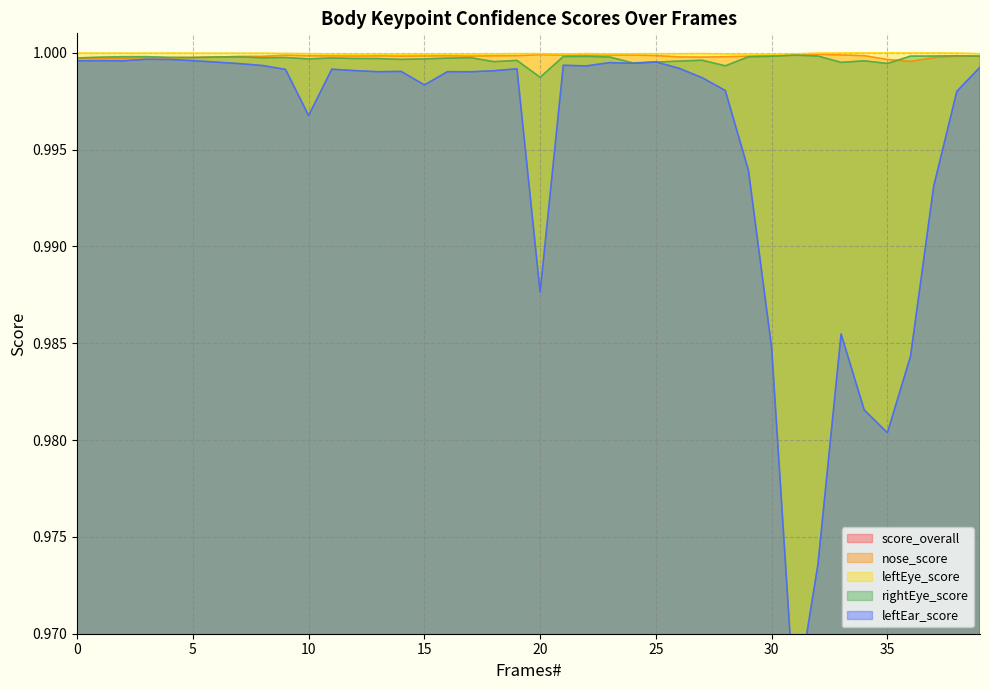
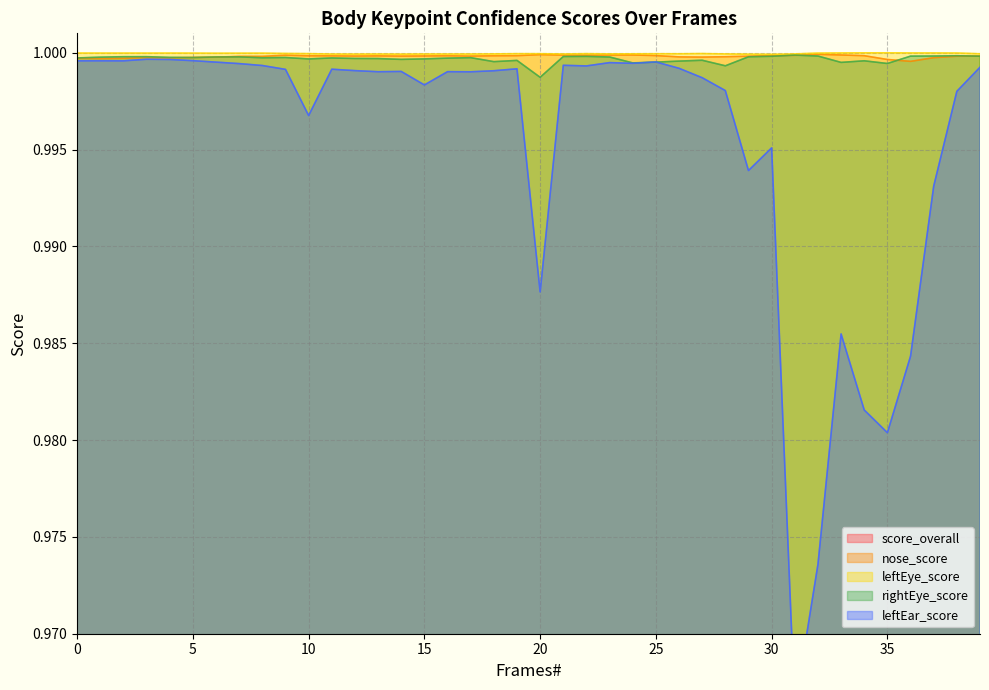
leftEar_score, 30: 0.9848 -> 0.9951
